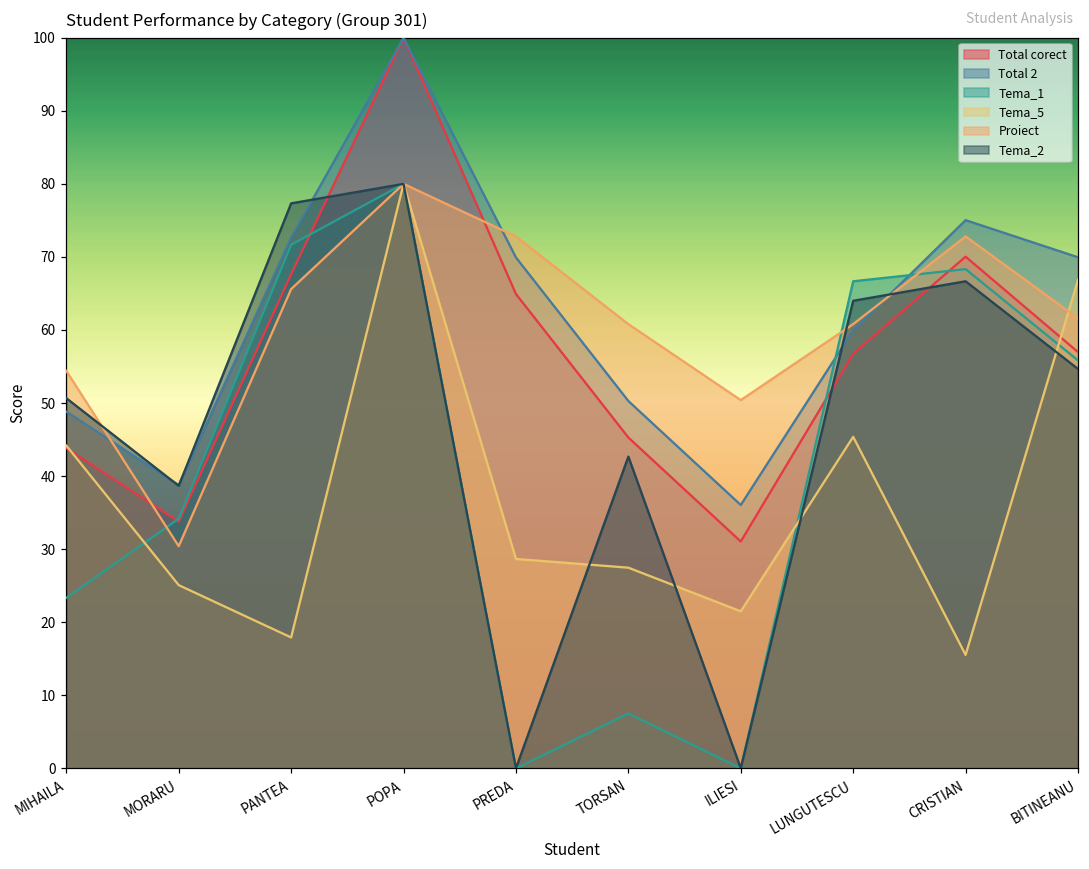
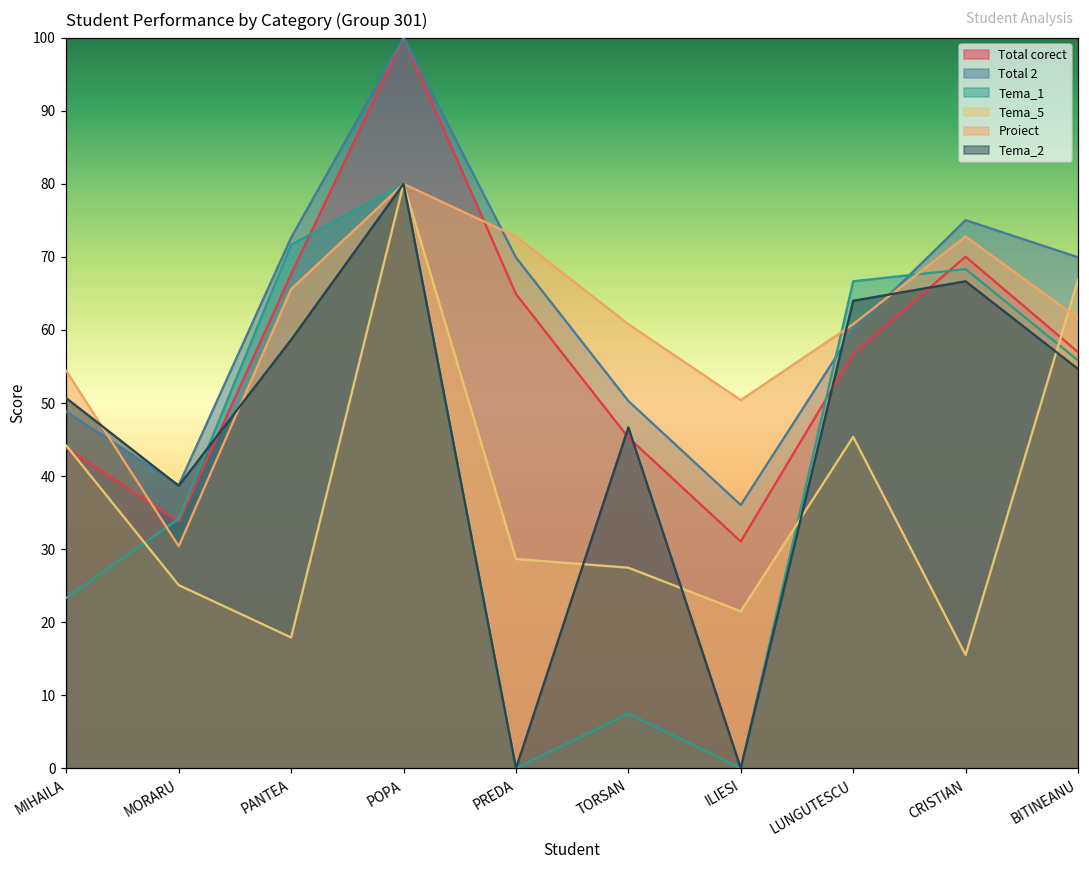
Tema_2, PANTEA: 77 -> 59
Tema_2, TORSAN: 43 -> 47
